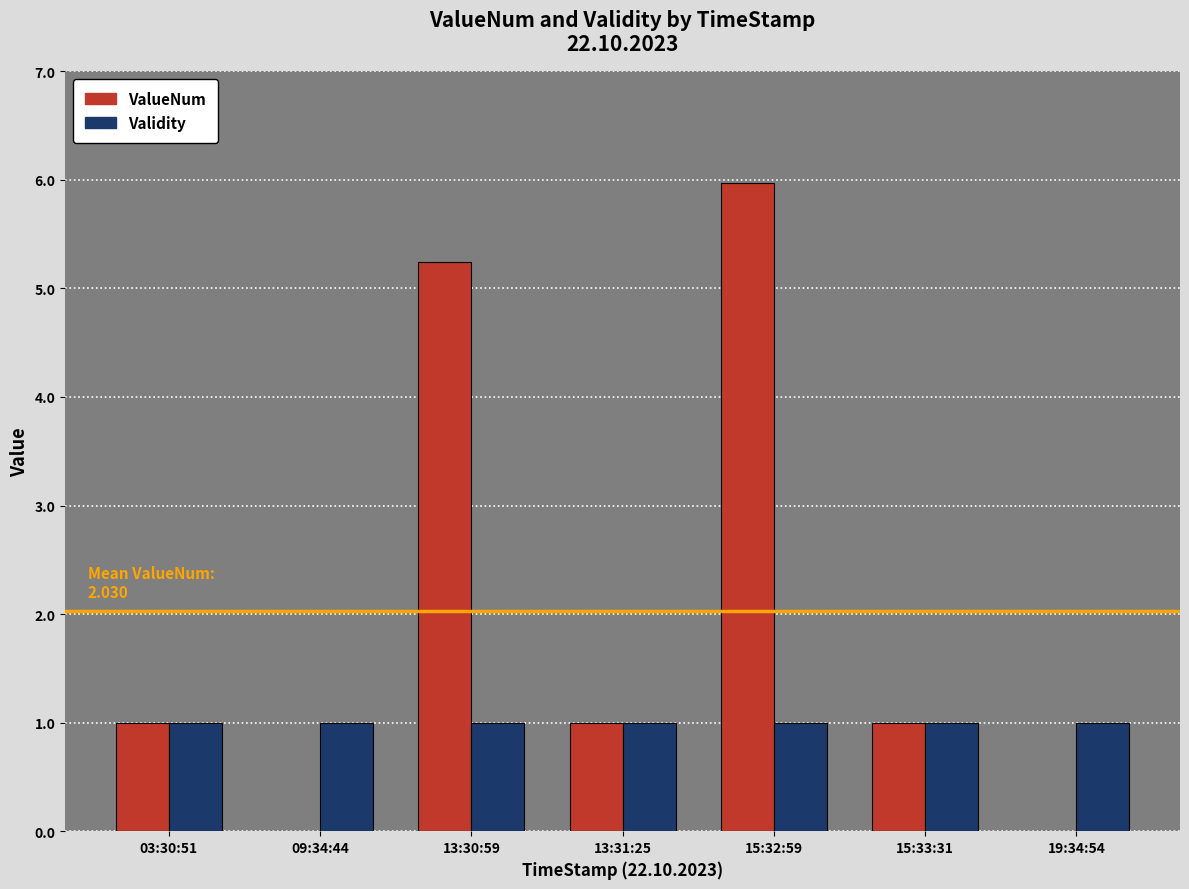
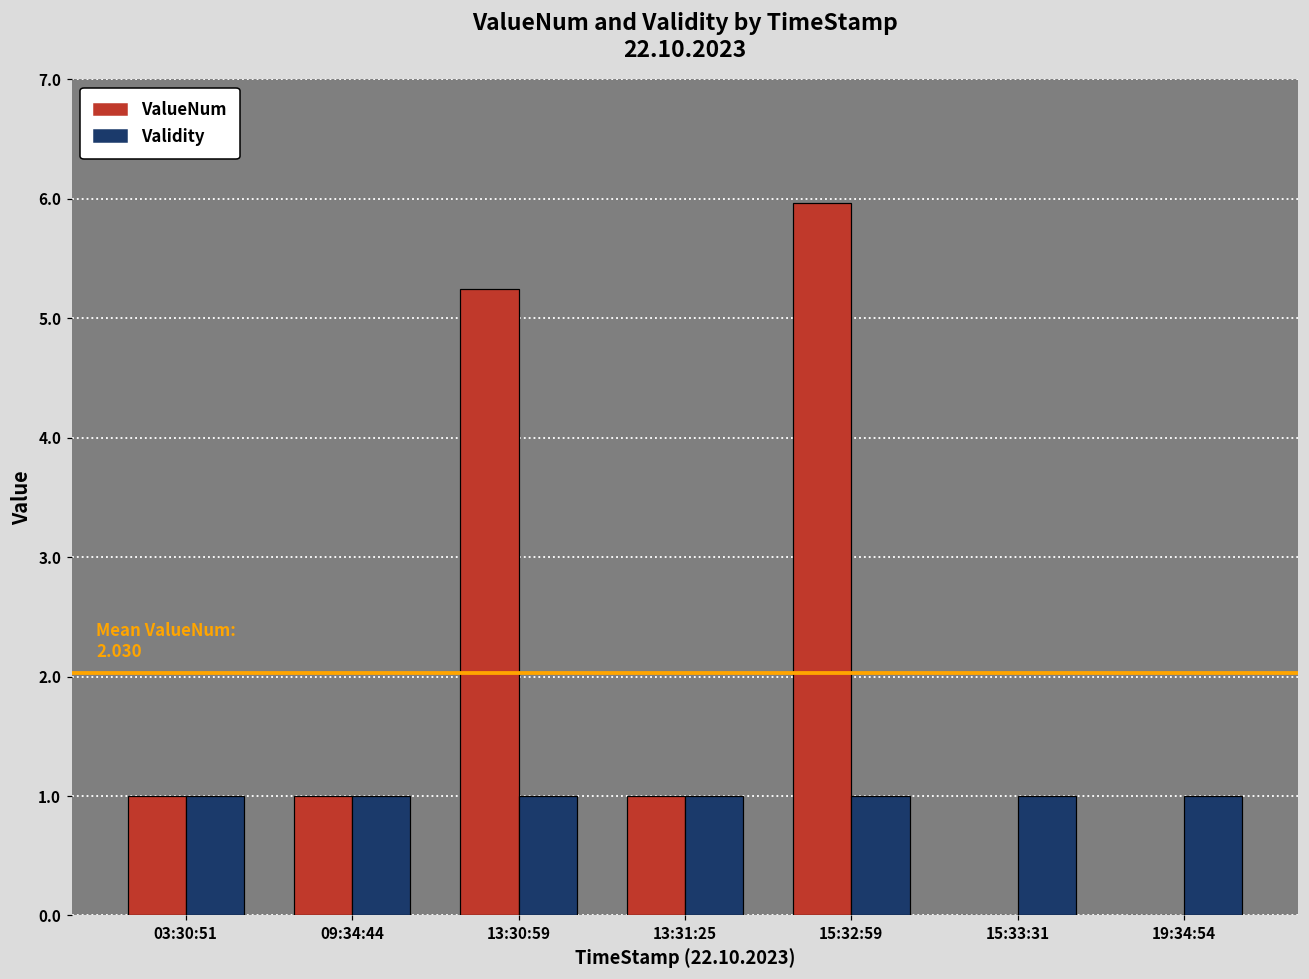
ValueNum, 09:34:44: 0 -> 1
ValueNum, 15:33:31: 1 -> 0
